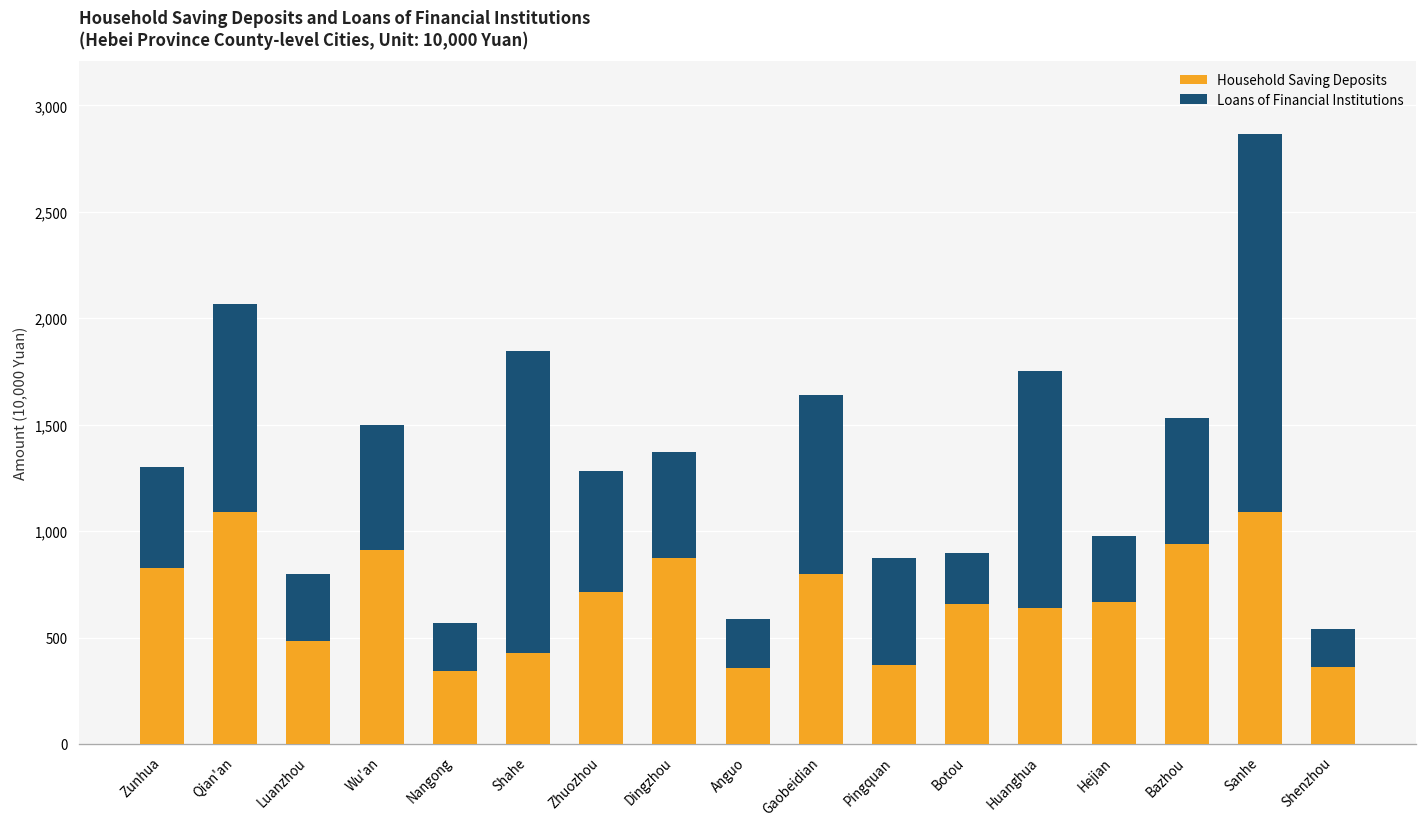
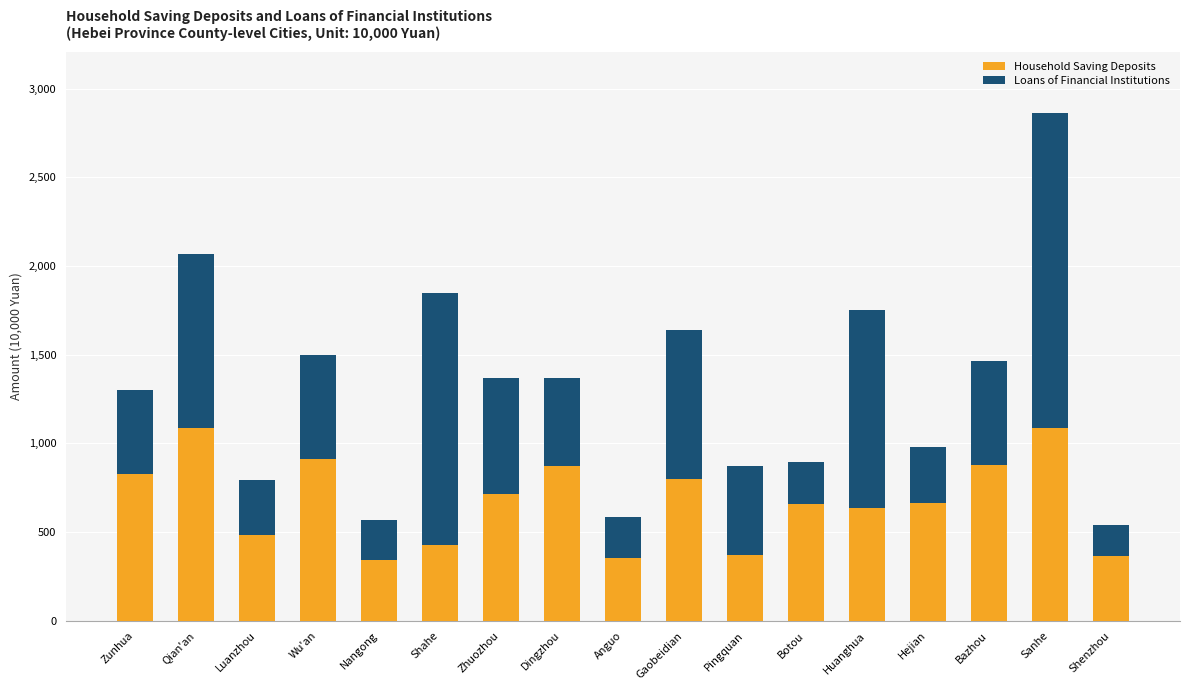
Loans of Financial Institutions, Zhuozhou: 570 -> 660
Household Saving Deposits, Bazhou: 940 -> 880
